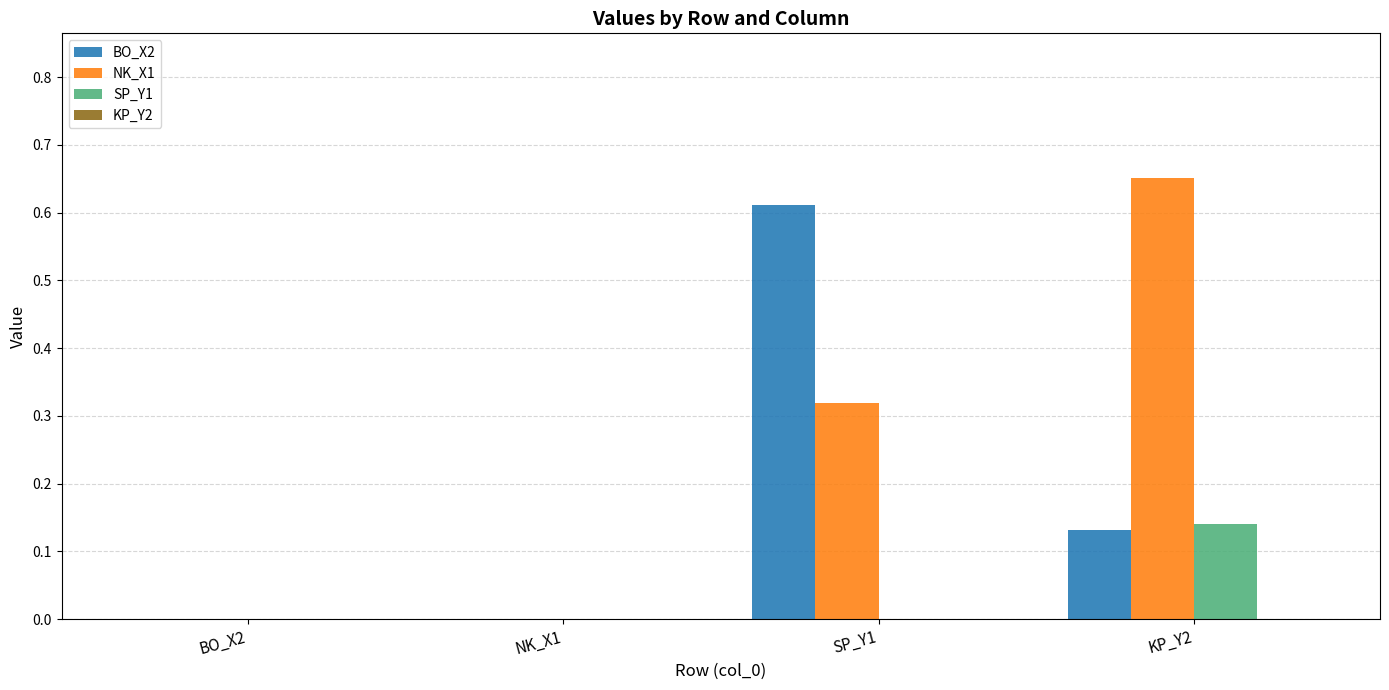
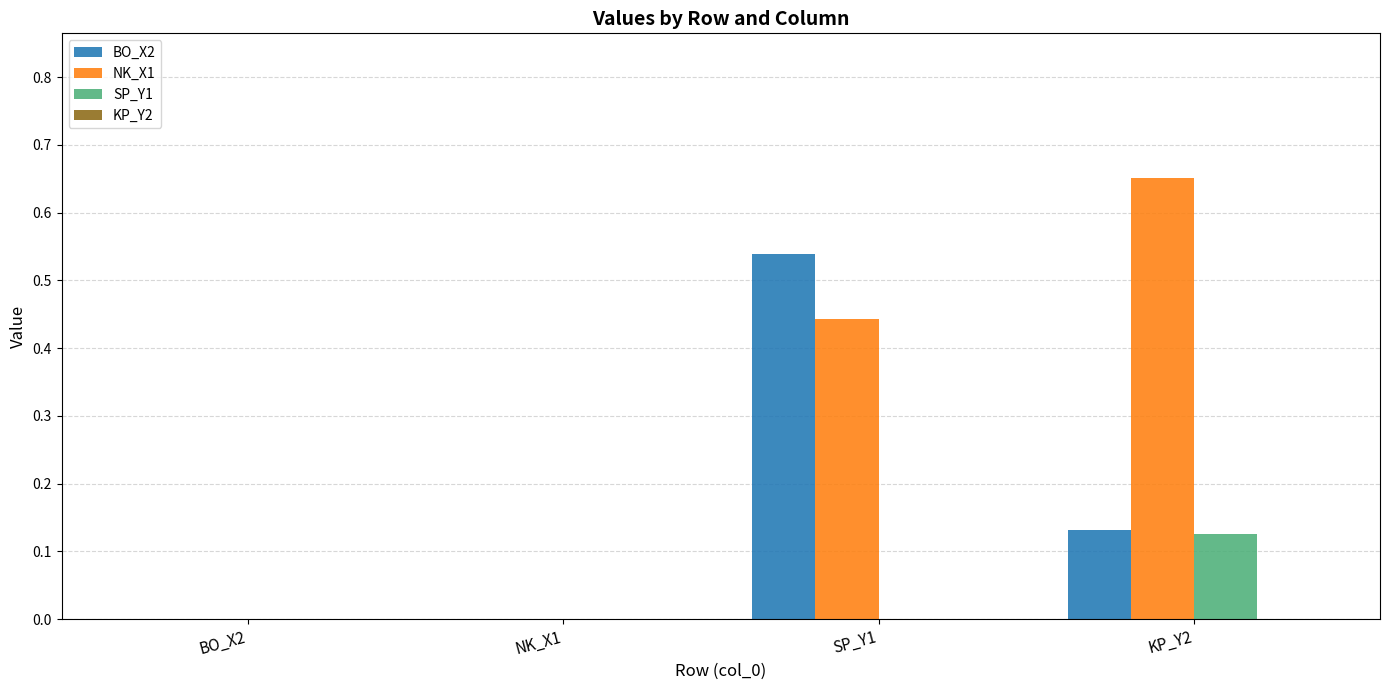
BO_X2, SP_Y1: 0.61 -> 0.54
NK_X1, SP_Y1: 0.32 -> 0.44
SP_Y1, KP_Y2: 0.14 -> 0.13
